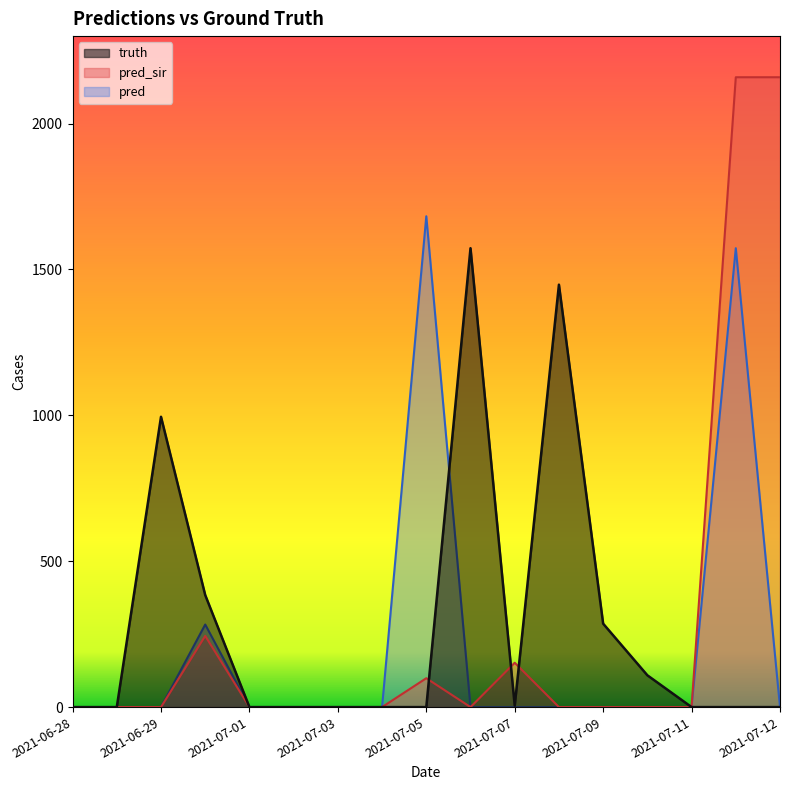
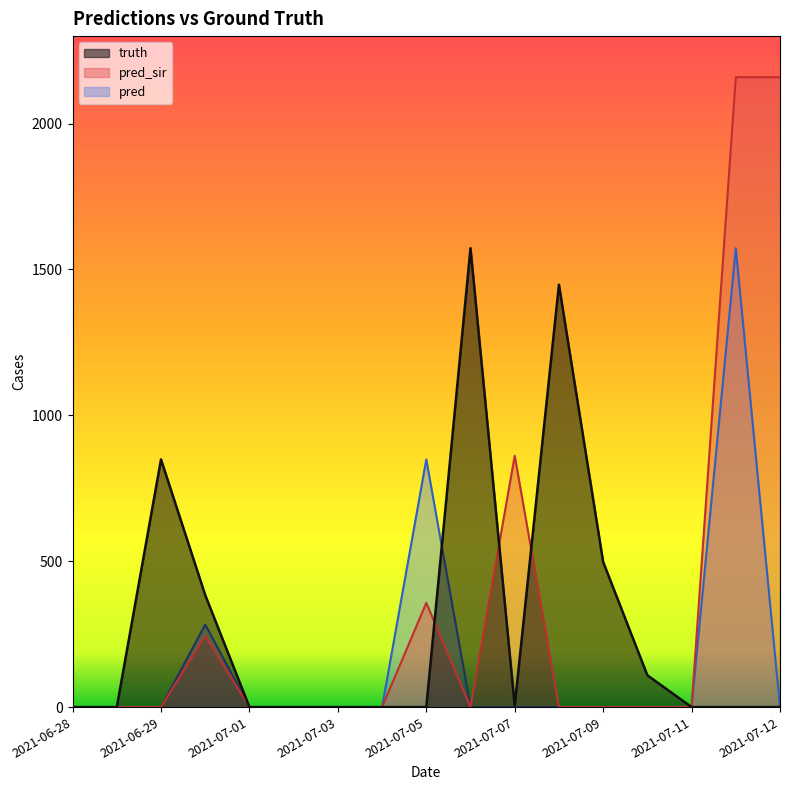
truth, 2021-06-29: 1000 -> 850
pred_sir, 2021-07-05: 100 -> 360
pred, 2021-07-05: 1680 -> 850
pred_sir, 2021-07-07: 150 -> 860
truth, 2021-07-09: 290 -> 500
